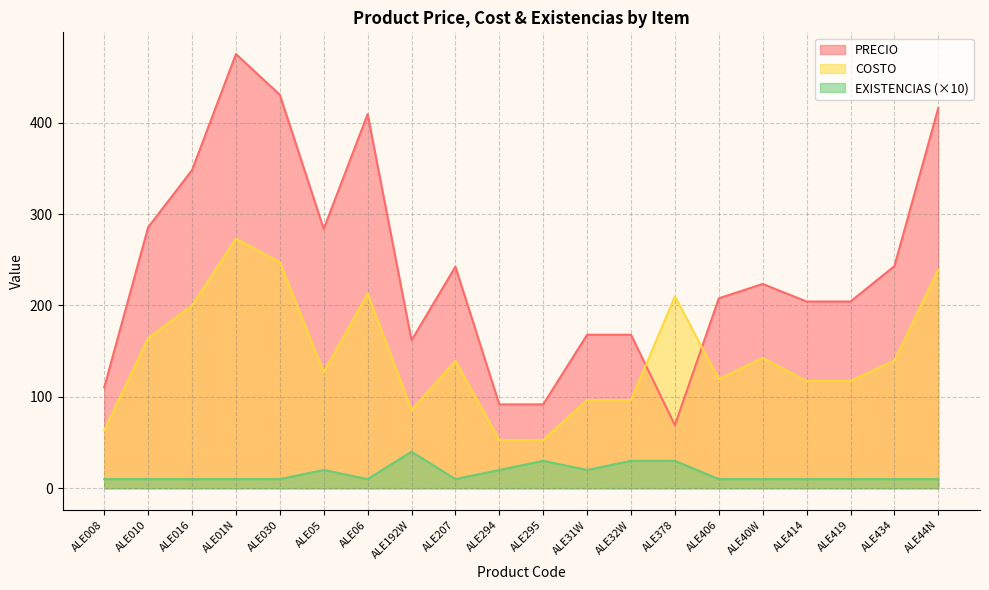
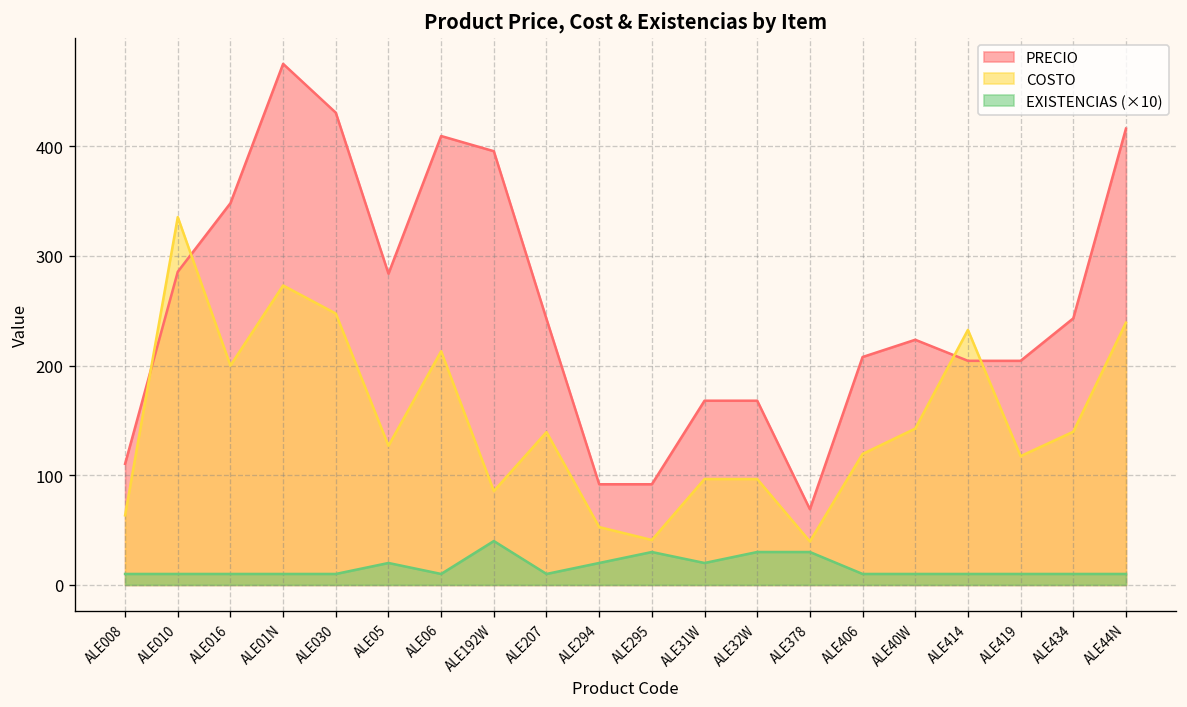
COSTO, ALE010: 160 -> 340
PRECIO, ALE192W: 160 -> 400
COSTO, ALE295: 50 -> 40
COSTO, ALE378: 210 -> 40
COSTO, ALE414: 120 -> 230
